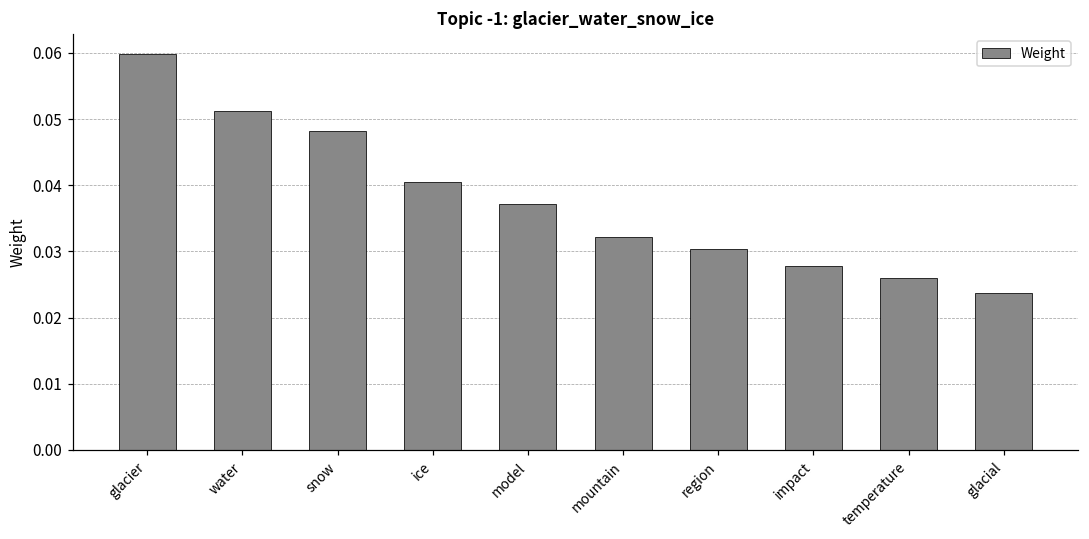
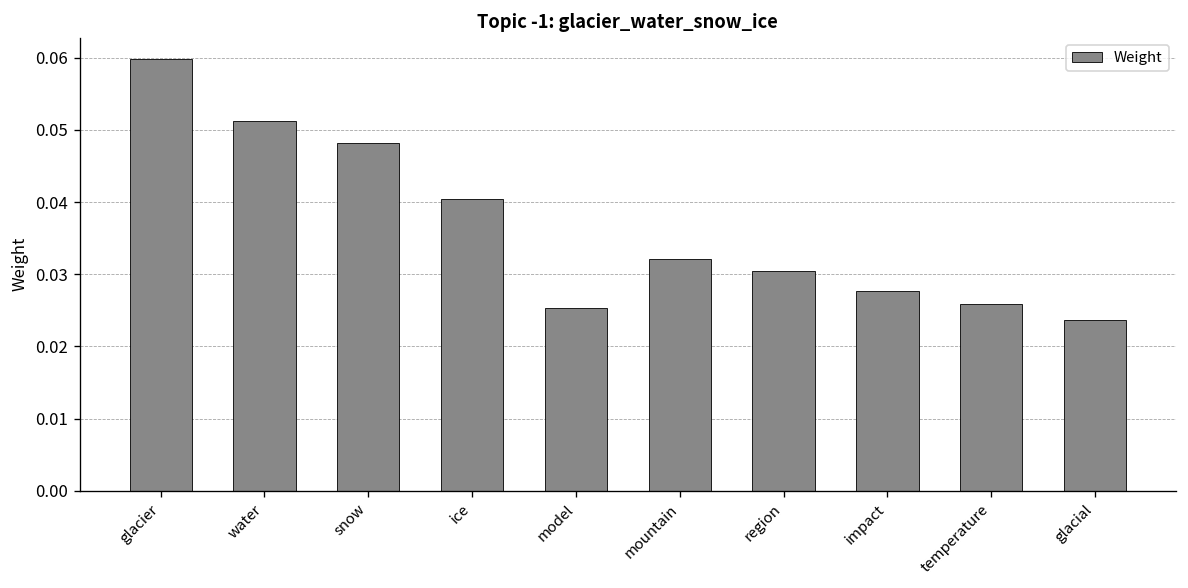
model: 0.037 -> 0.025
